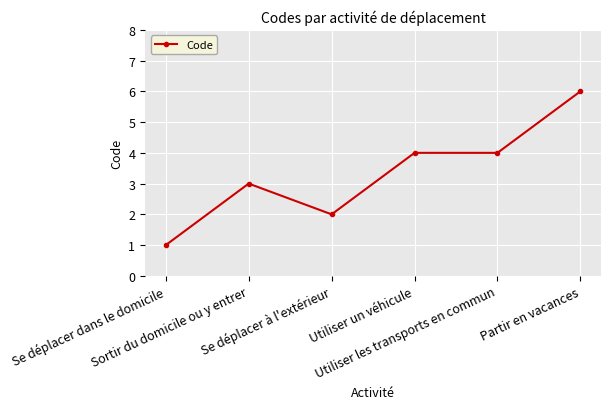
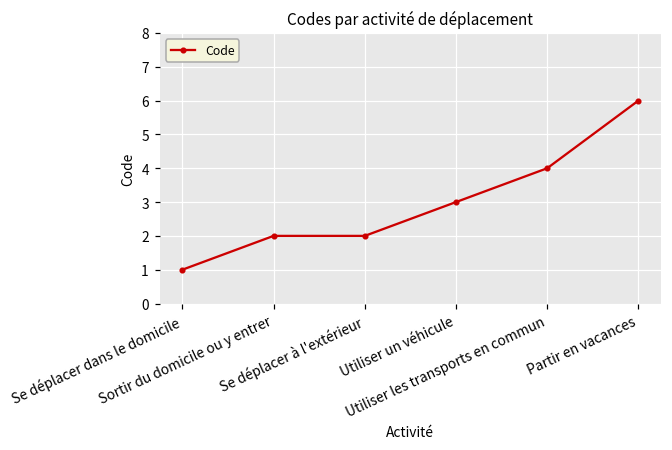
Sortir du domicile ou y entrer: 3 -> 2
Utiliser un véhicule: 4 -> 3
